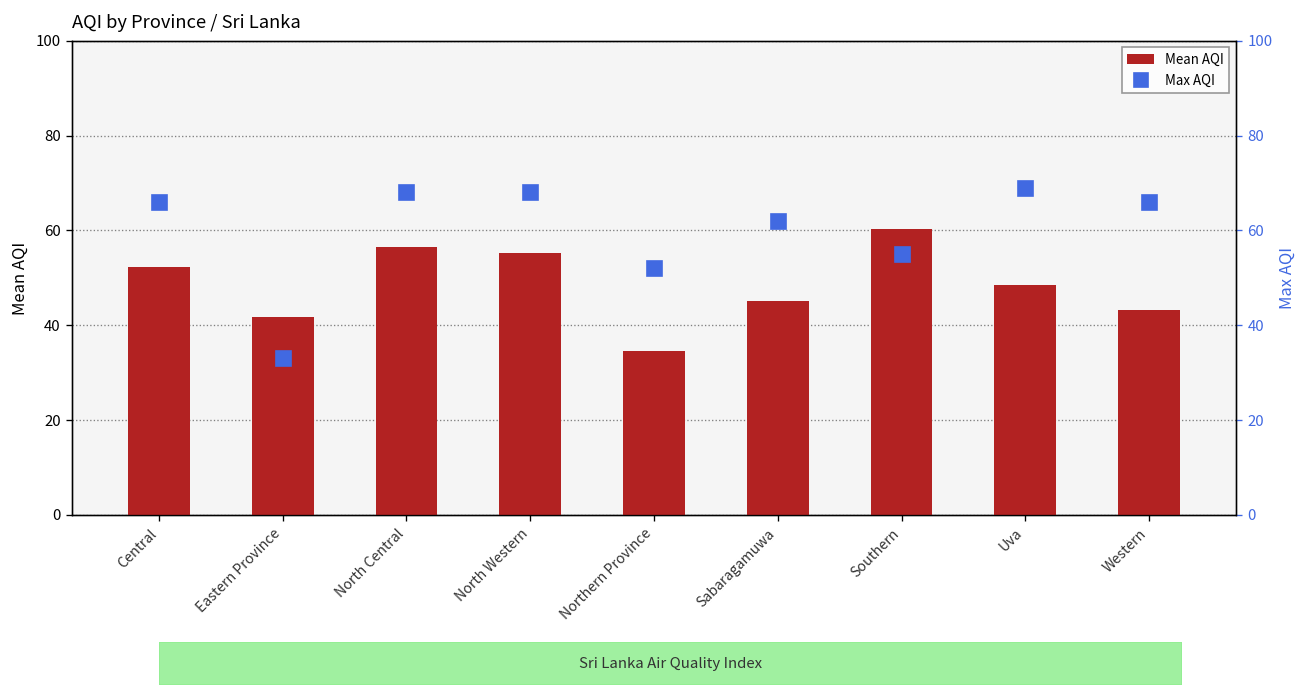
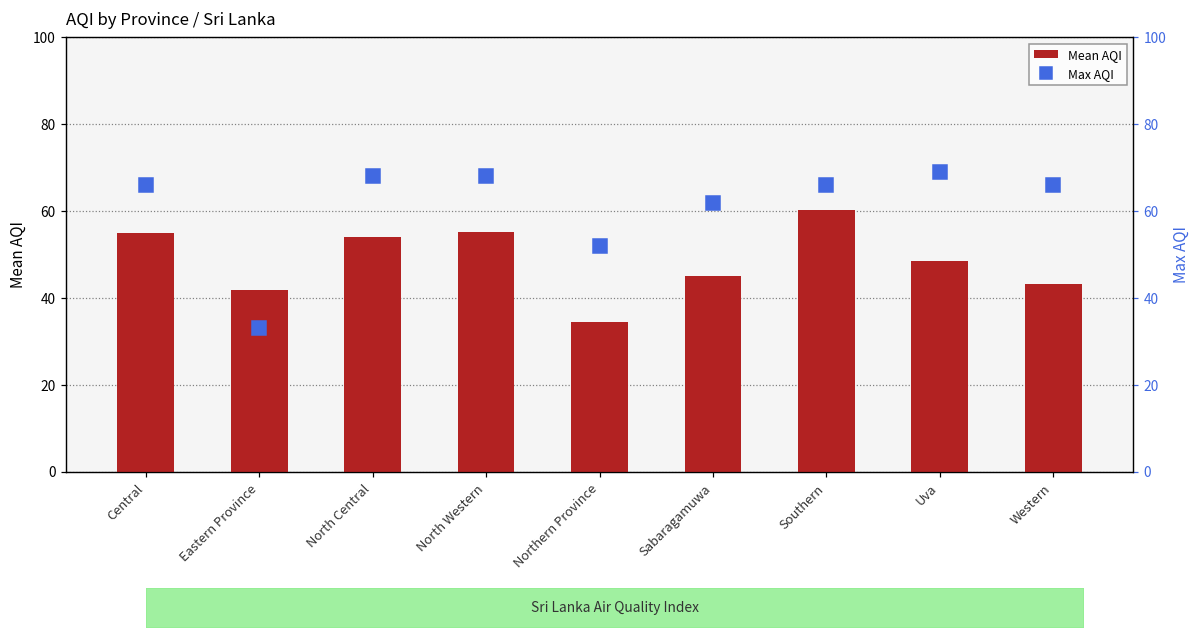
Mean AQI, Central: 52 -> 55
Mean AQI, North Central: 57 -> 54
Max AQI, Southern: 55 -> 66
